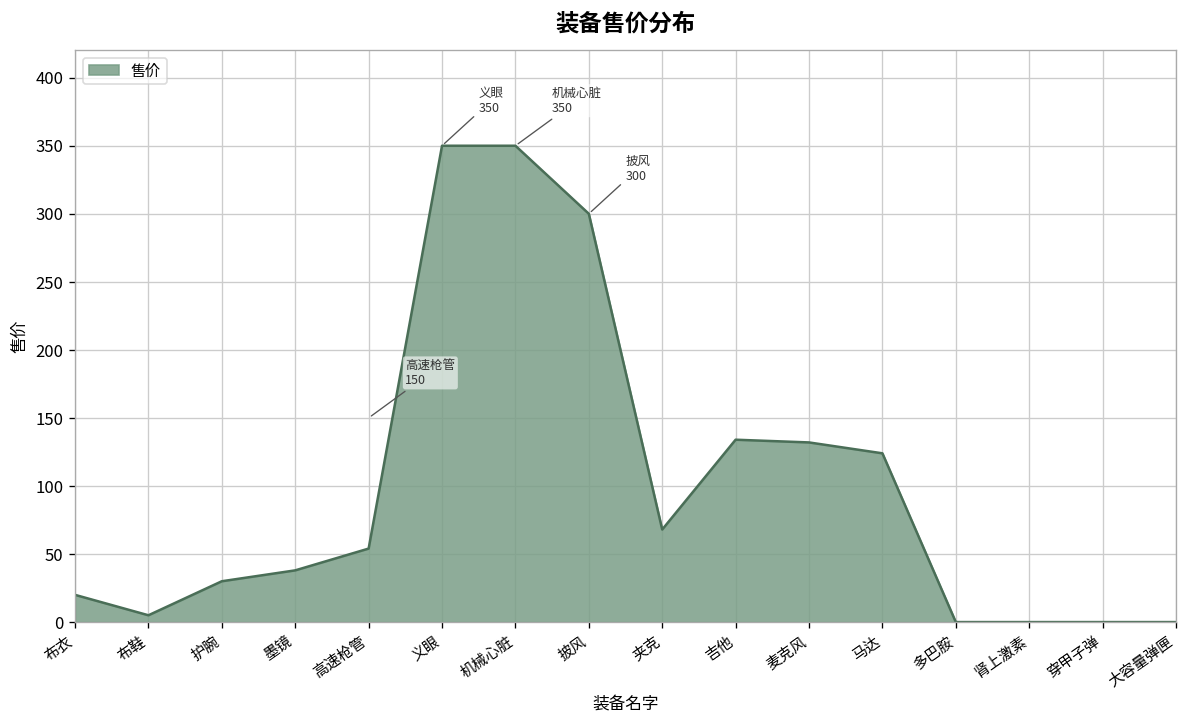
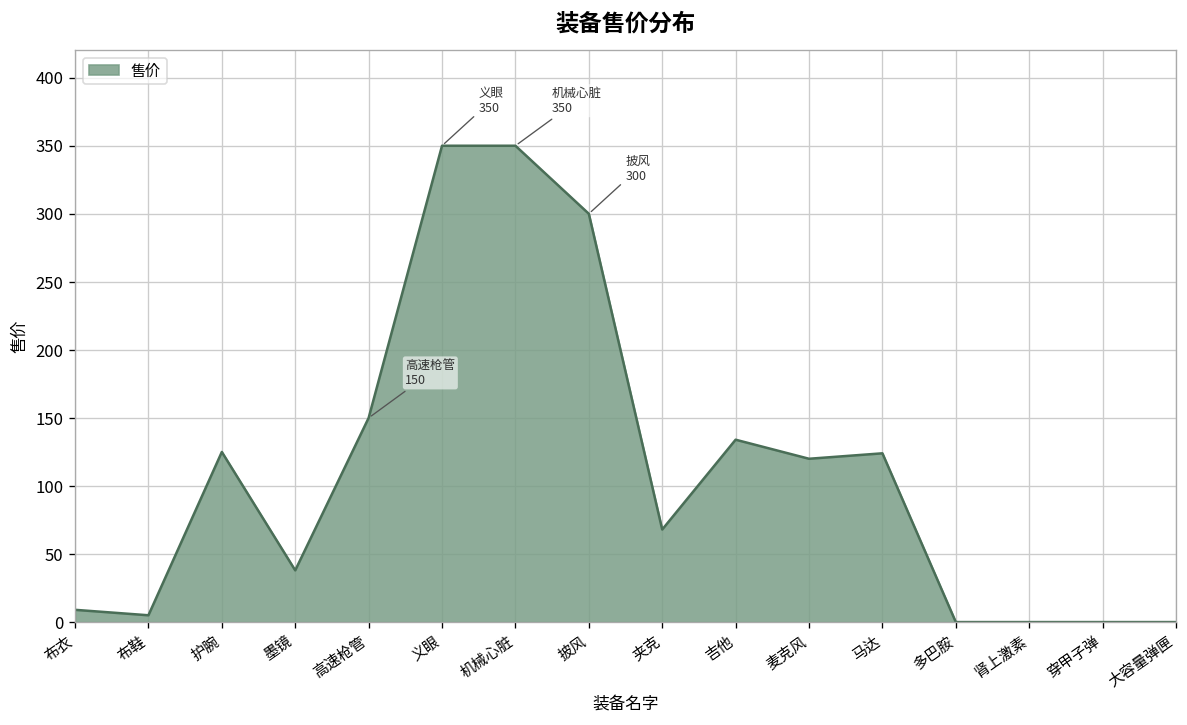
布衣: 20 -> 9
护腕: 30 -> 125
高速枪管: 54 -> 150
麦克风: 132 -> 120
